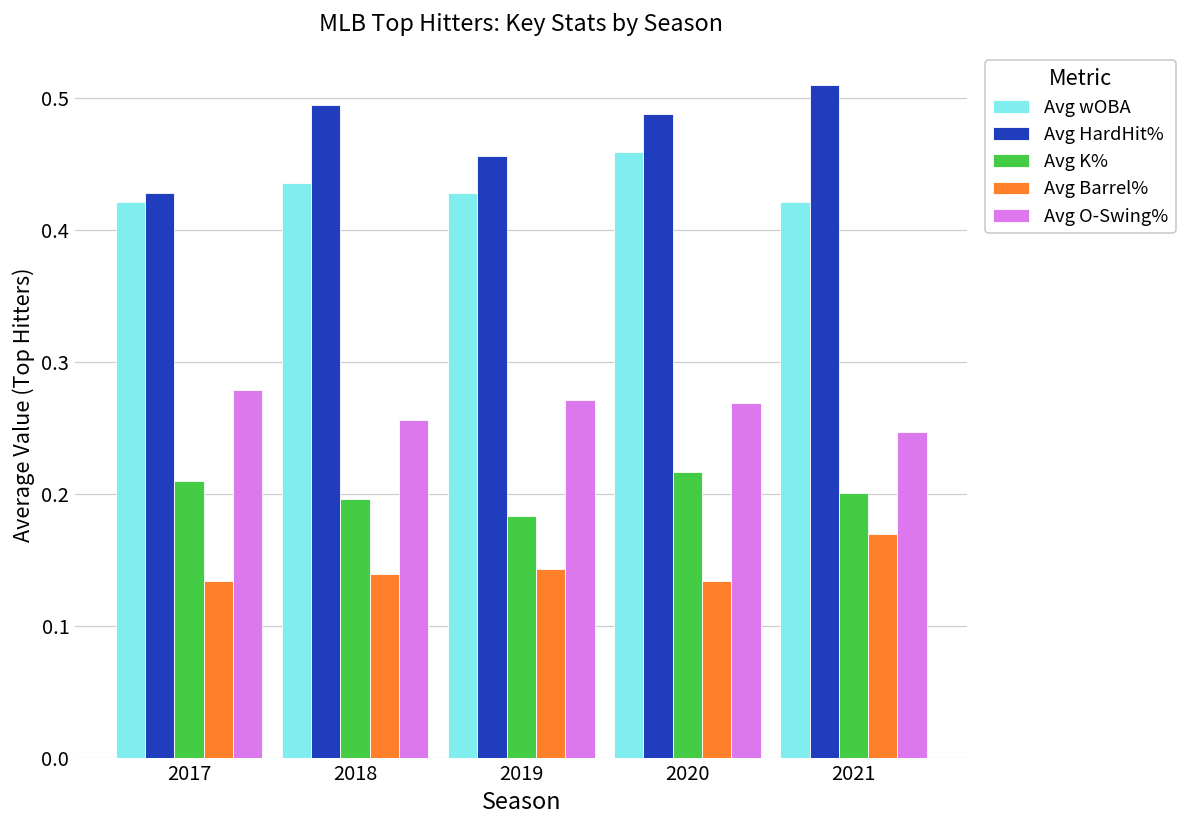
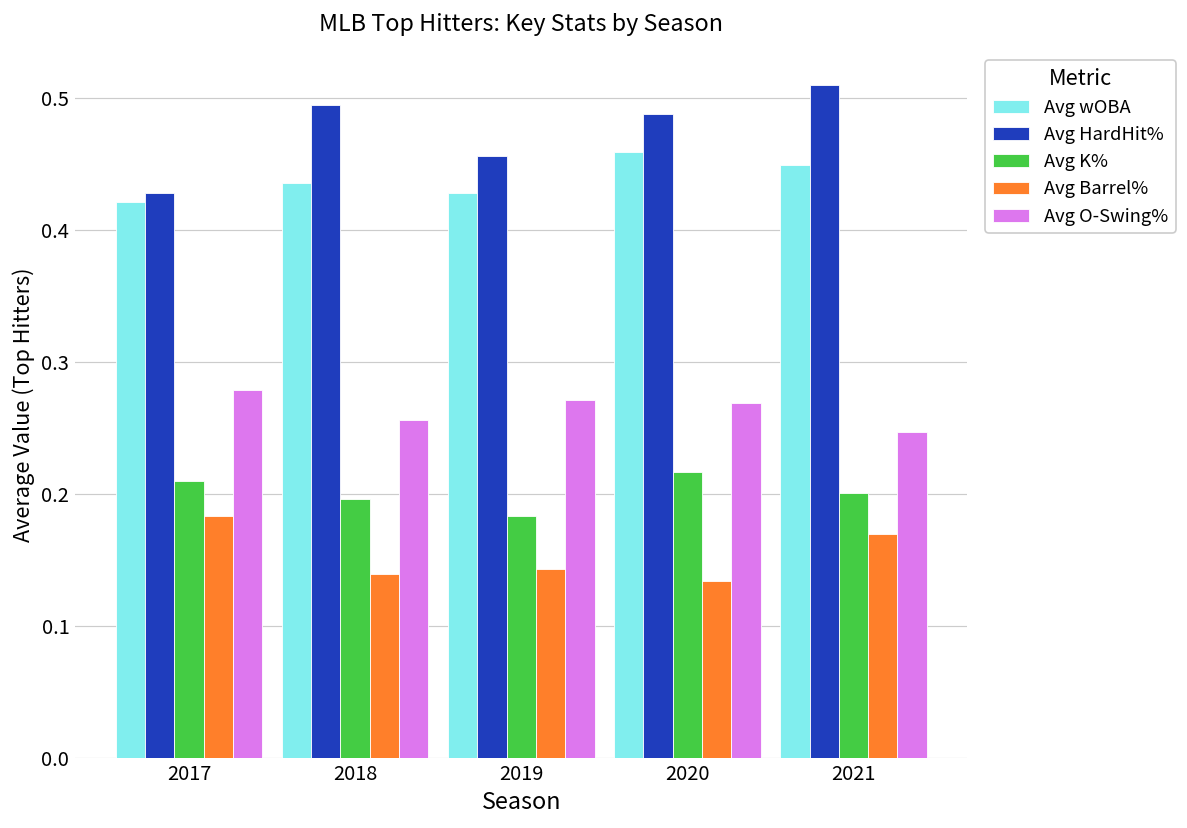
Avg Barrel%, 2017: 0.134 -> 0.183
Avg wOBA, 2021: 0.421 -> 0.449
